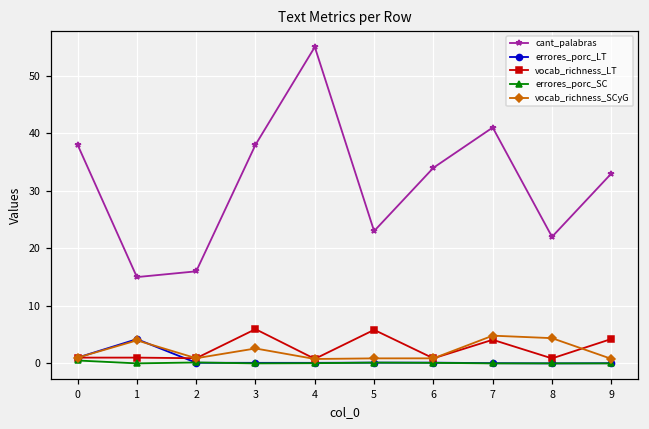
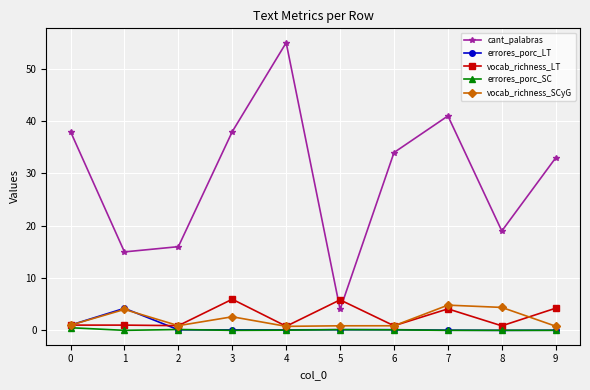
cant_palabras, 5: 23 -> 4
cant_palabras, 8: 22 -> 19
